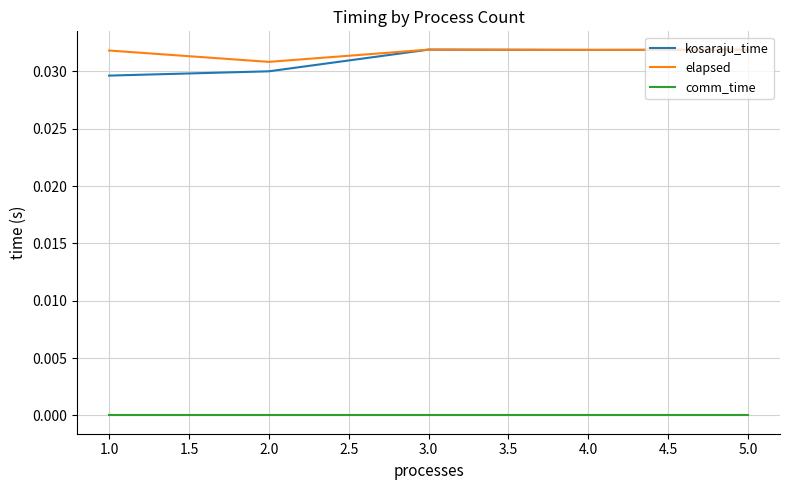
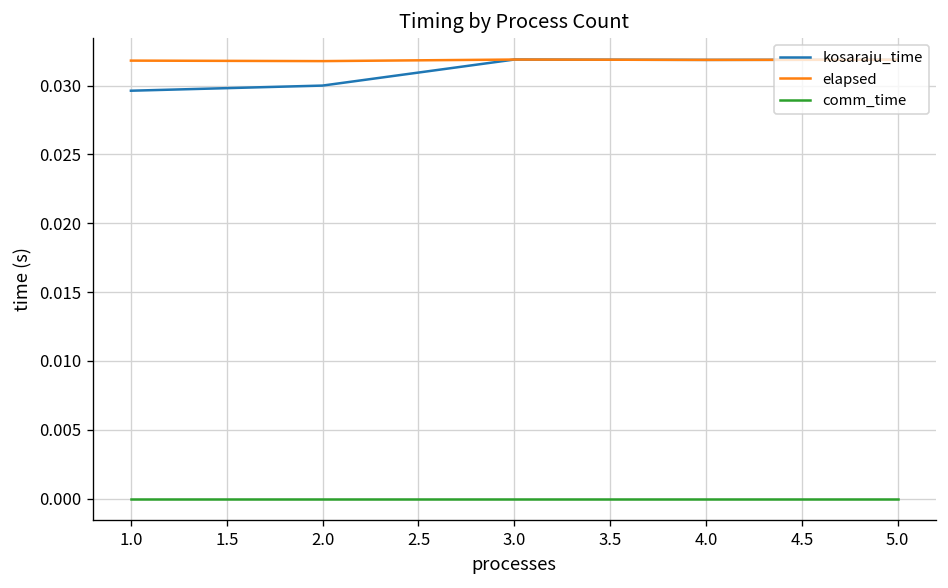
elapsed, 2.0: 0.0308 -> 0.0318
